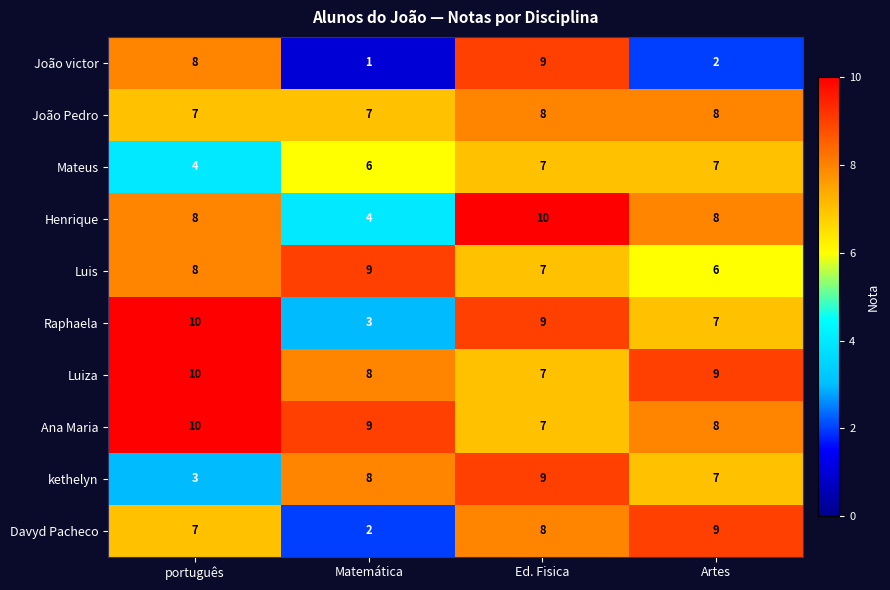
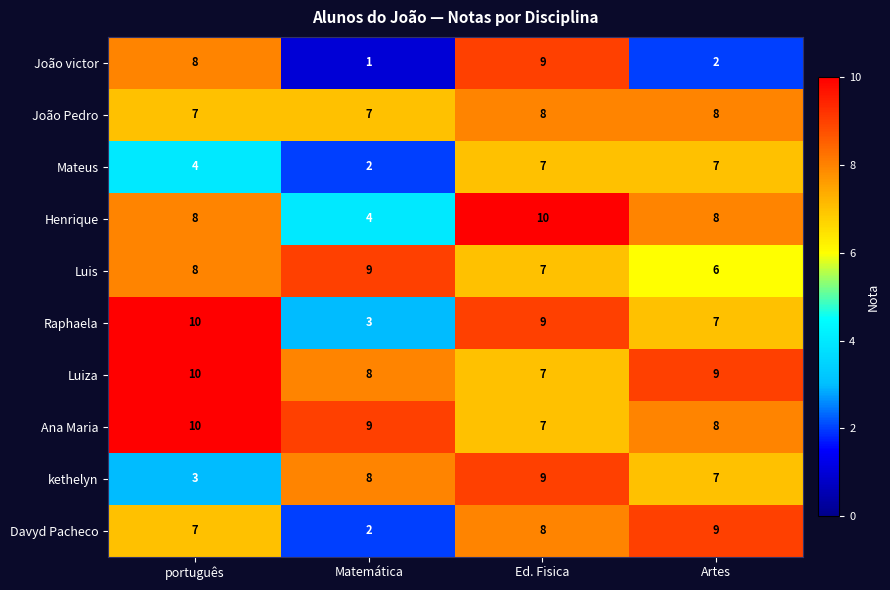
Mateus, Matemática: 6 -> 2
